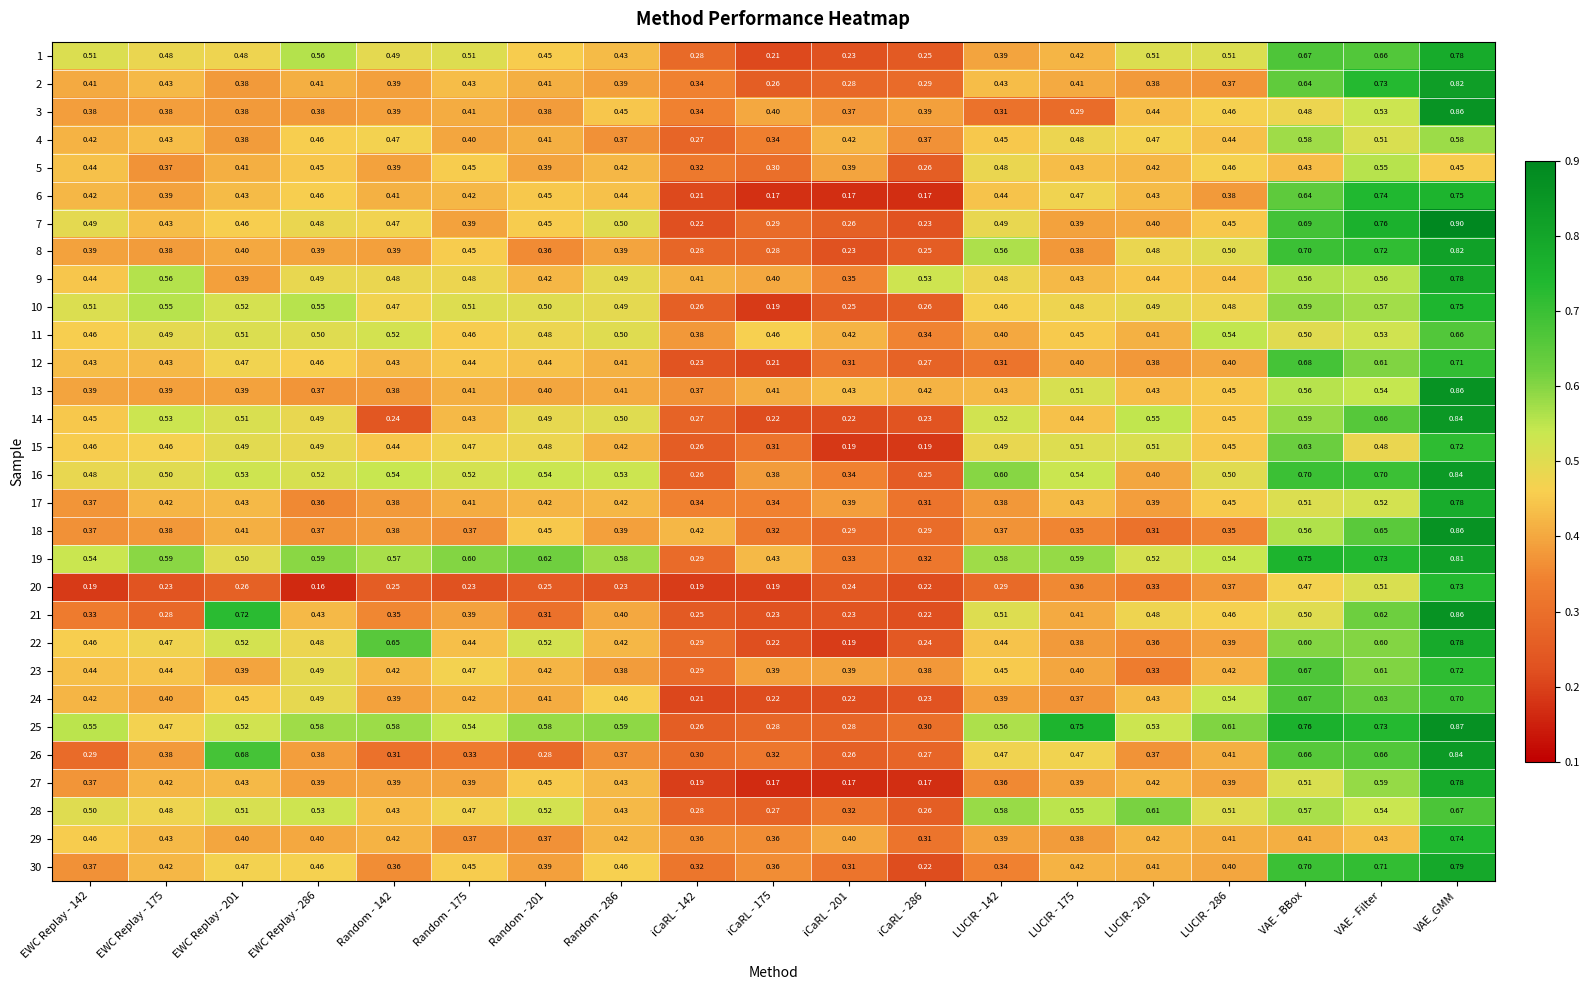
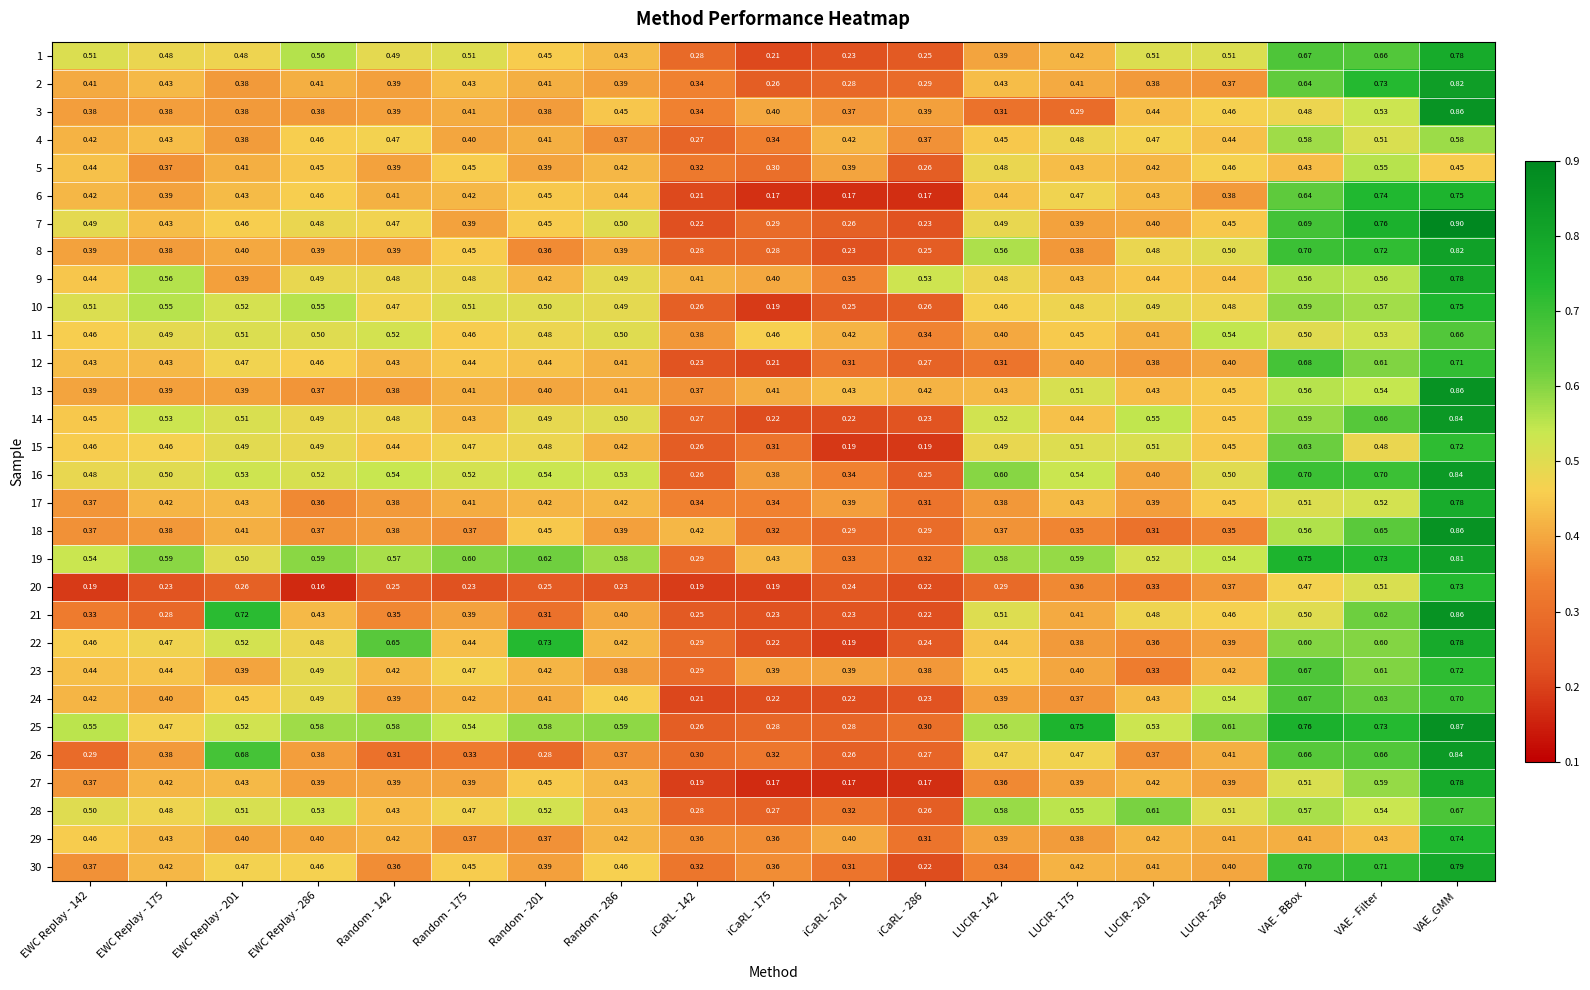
14, Random - 142: 0.24 -> 0.48
22, Random - 201: 0.52 -> 0.73
